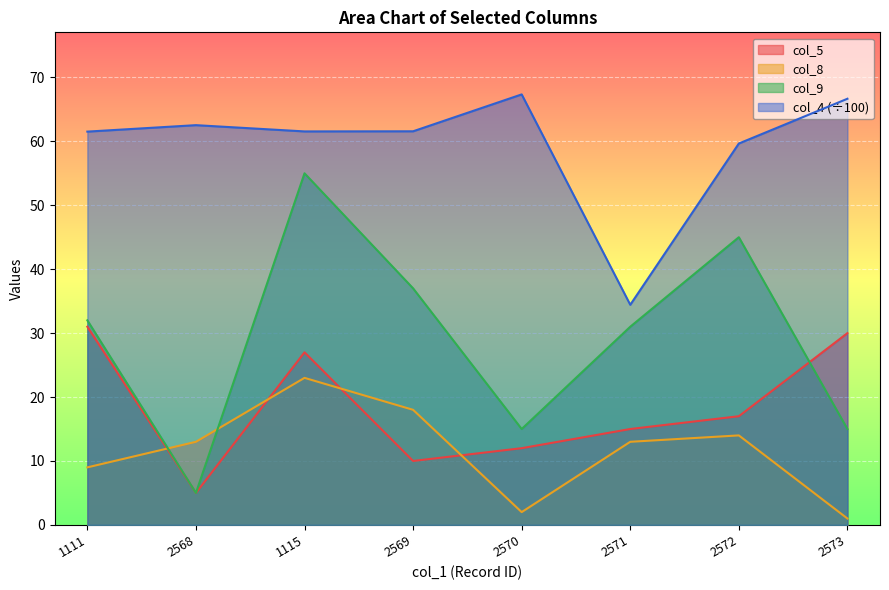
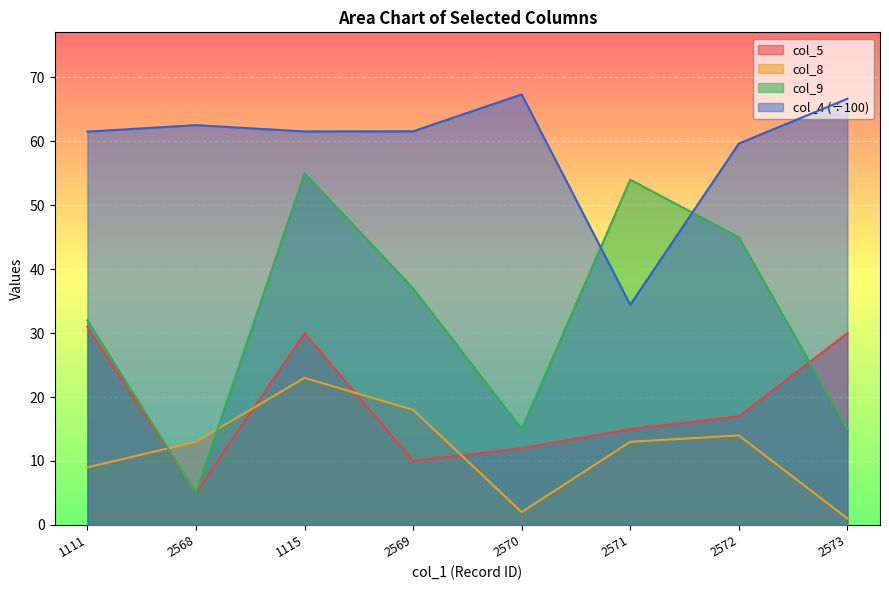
col_5, 1115: 27 -> 30
col_9, 2571: 31 -> 54
